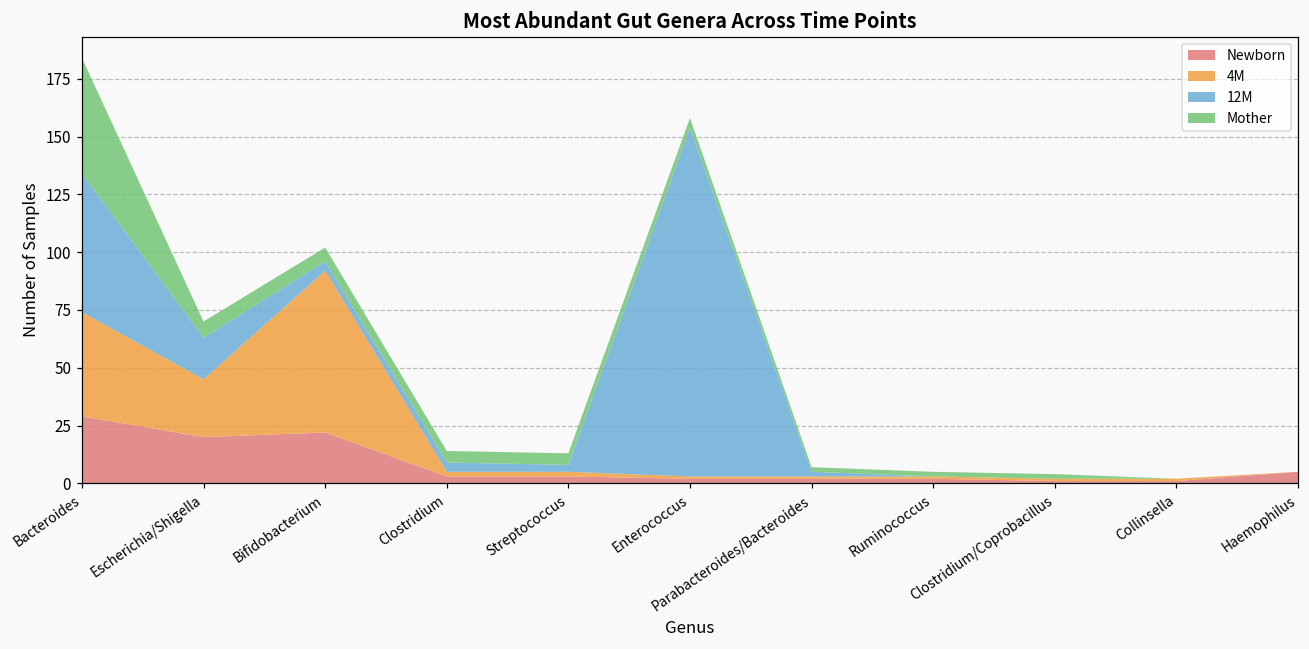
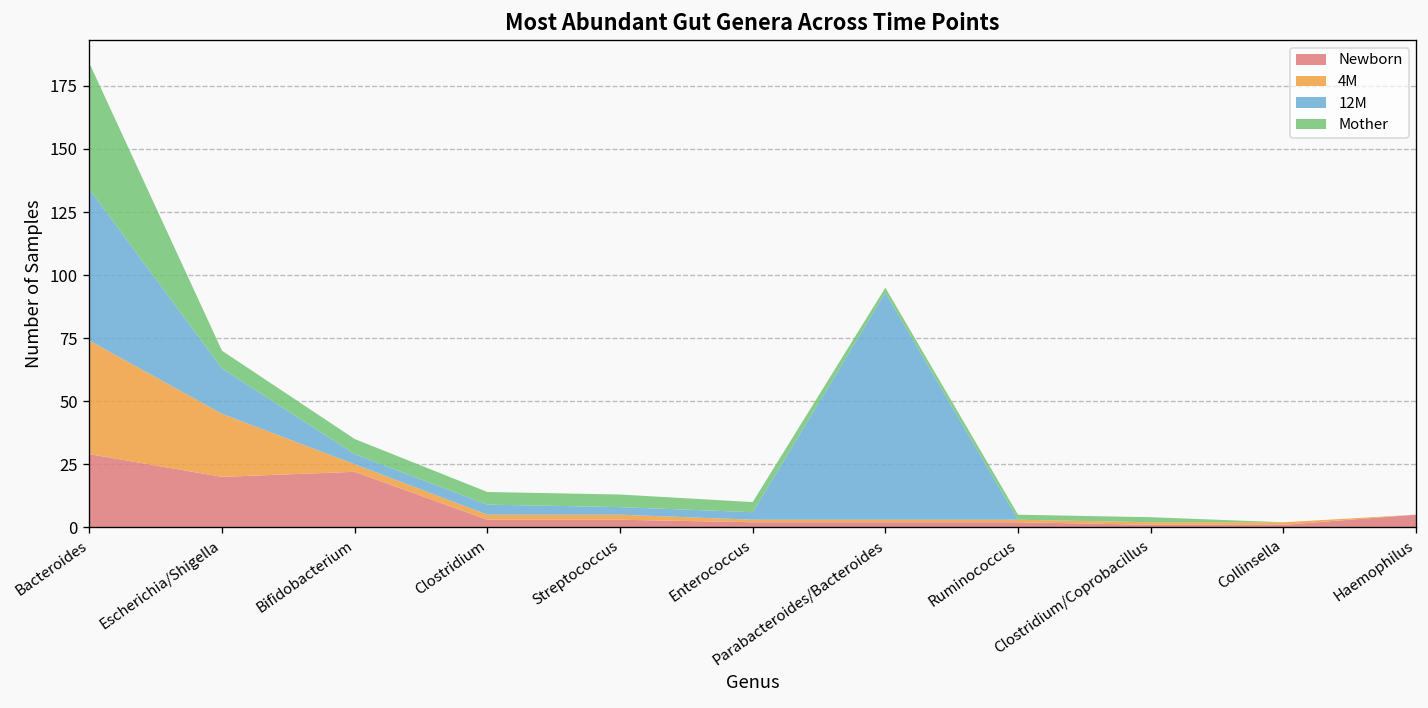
4M, Bifidobacterium: 70 -> 3
12M, Enterococcus: 151 -> 3
12M, Parabacteroides/Bacteroides: 2 -> 90
